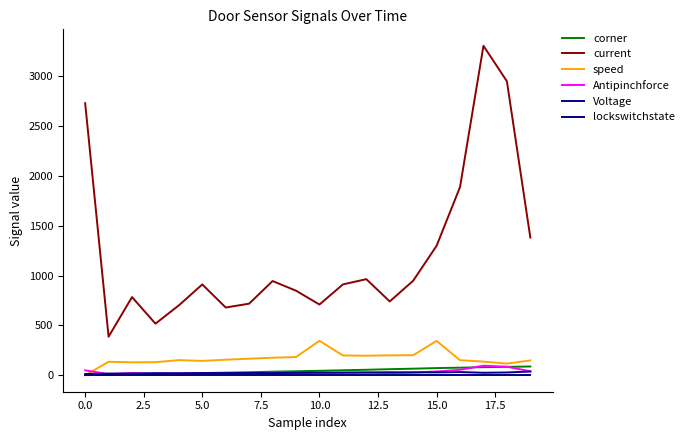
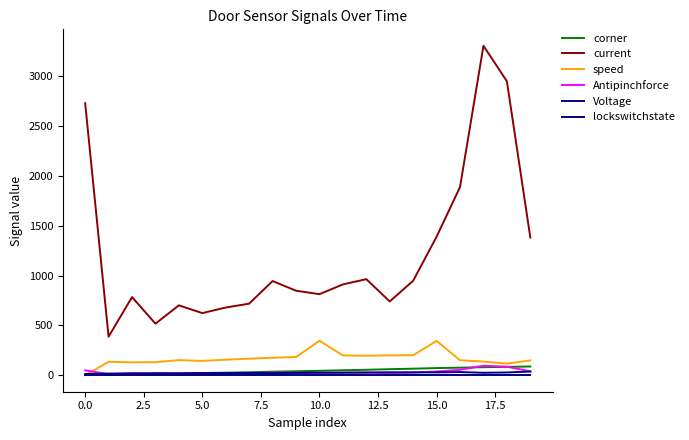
current, 5.0: 900 -> 600
current, 10.0: 700 -> 800
current, 15.0: 1300 -> 1400
